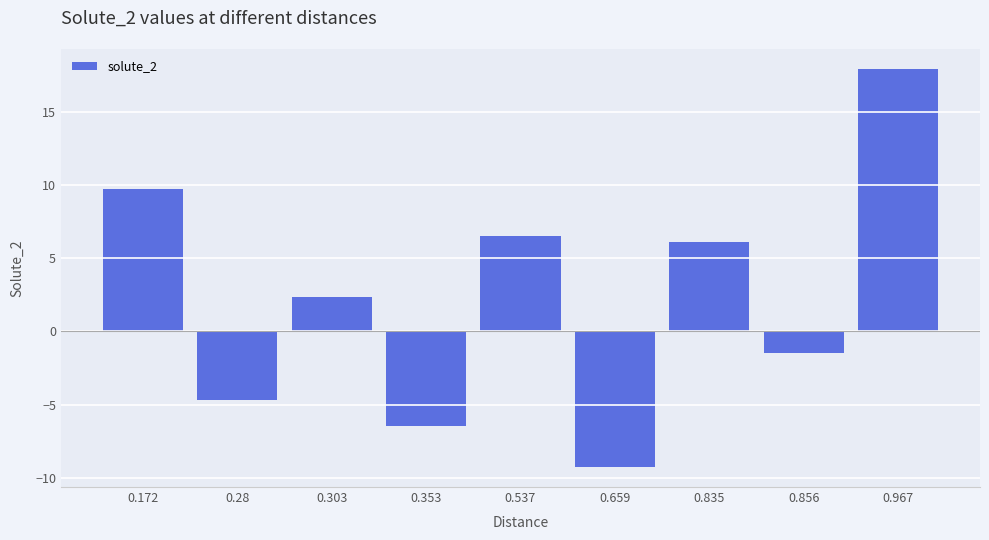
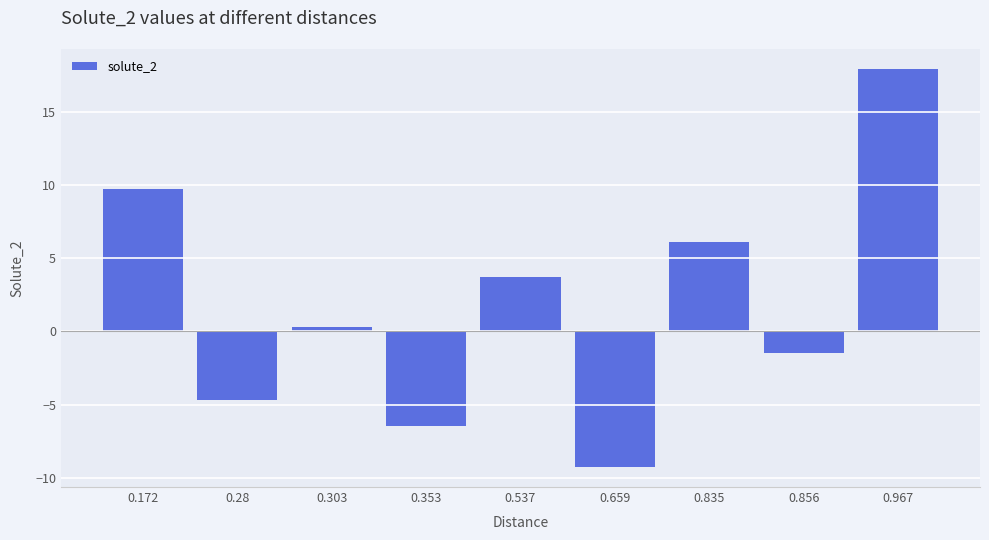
0.303: 2.4 -> 0.3
0.537: 6.5 -> 3.7
